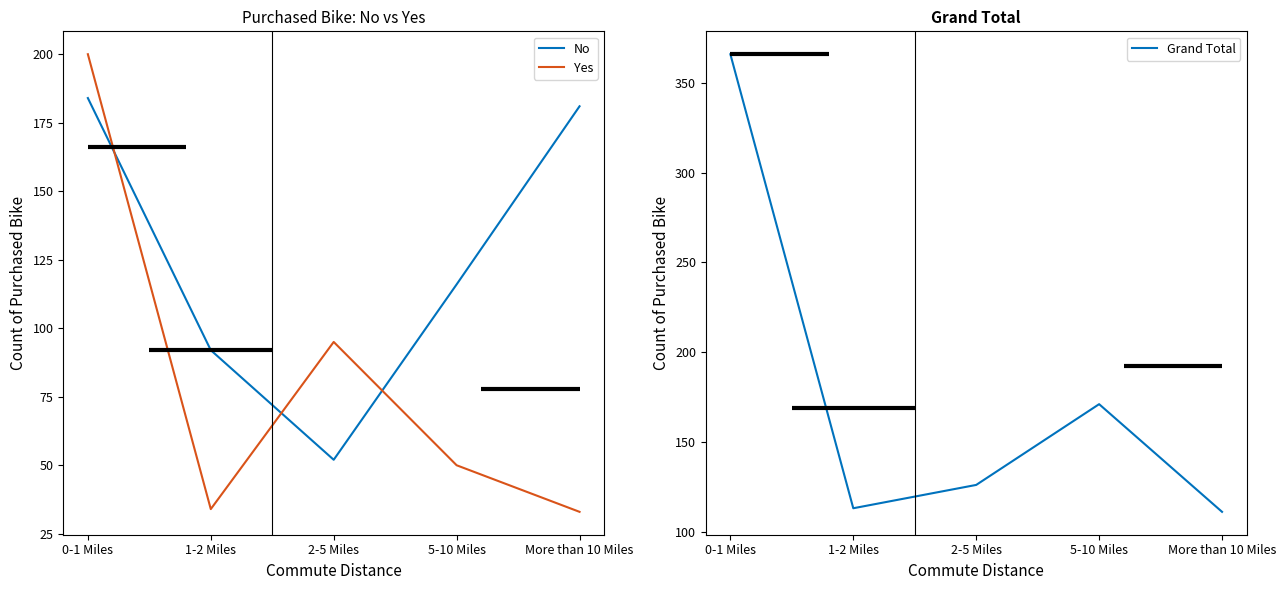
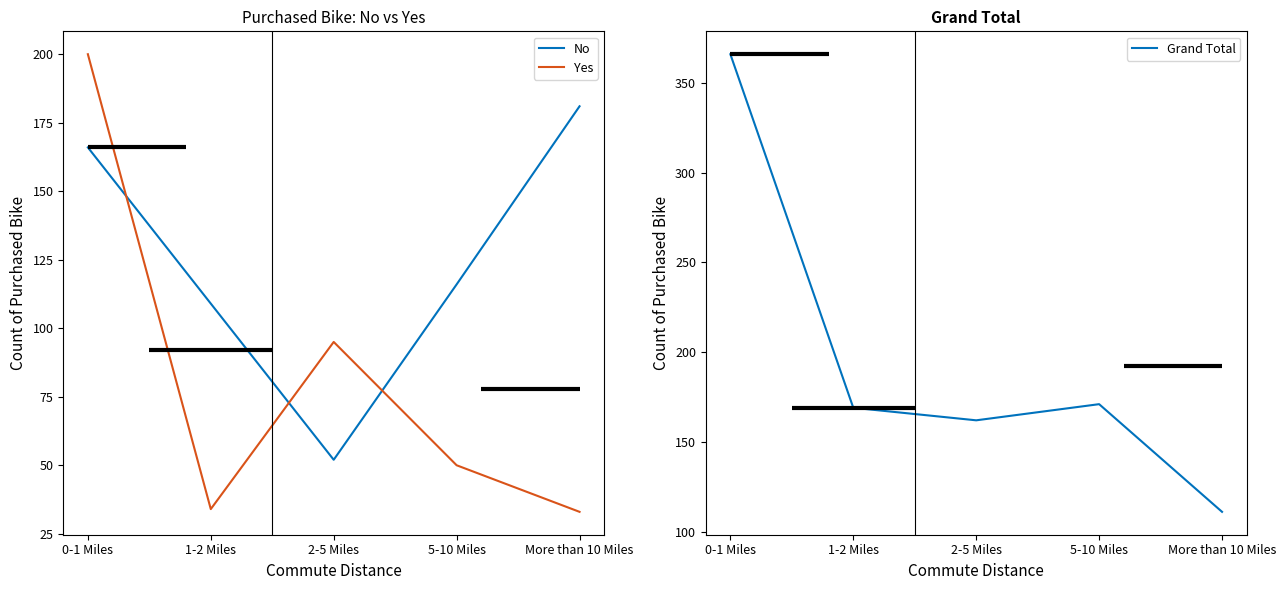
Purchased Bike: No vs Yes, No, 0-1 Miles: 184 -> 166
Purchased Bike: No vs Yes, No, 1-2 Miles: 92 -> 109
Grand Total, 1-2 Miles: 113 -> 169
Grand Total, 2-5 Miles: 126 -> 162
